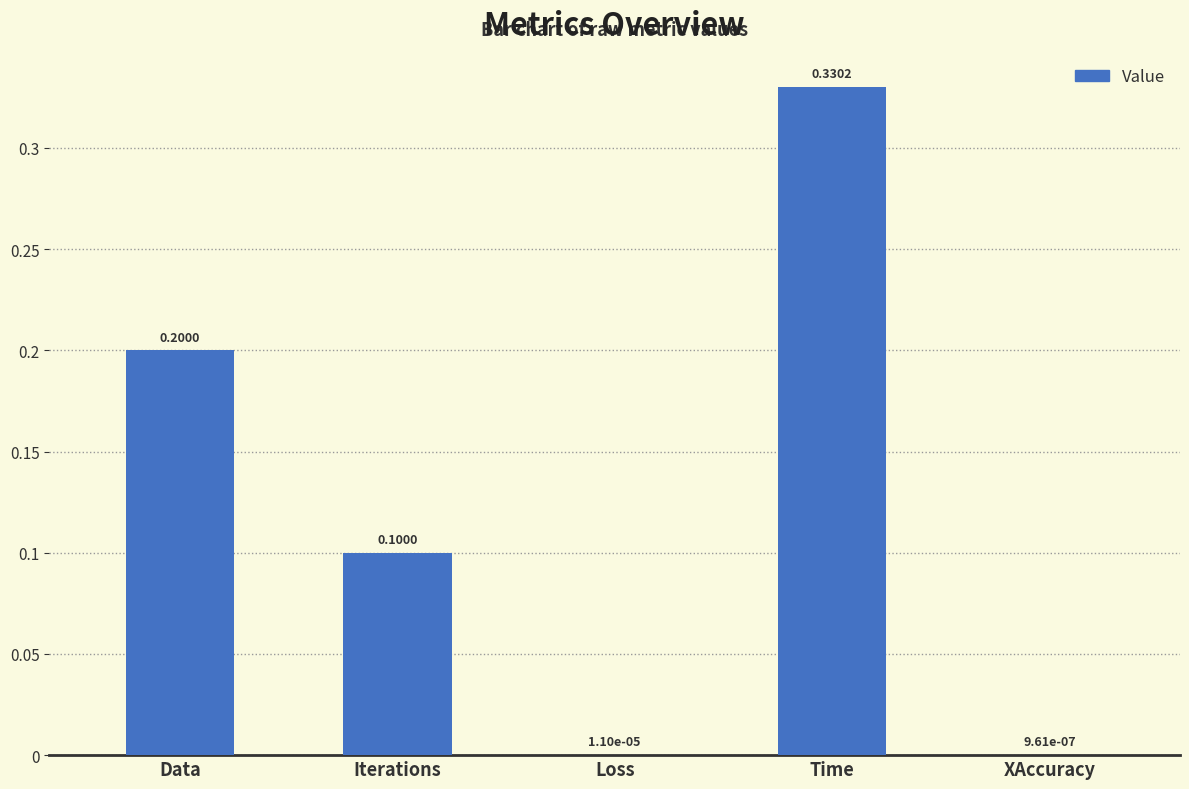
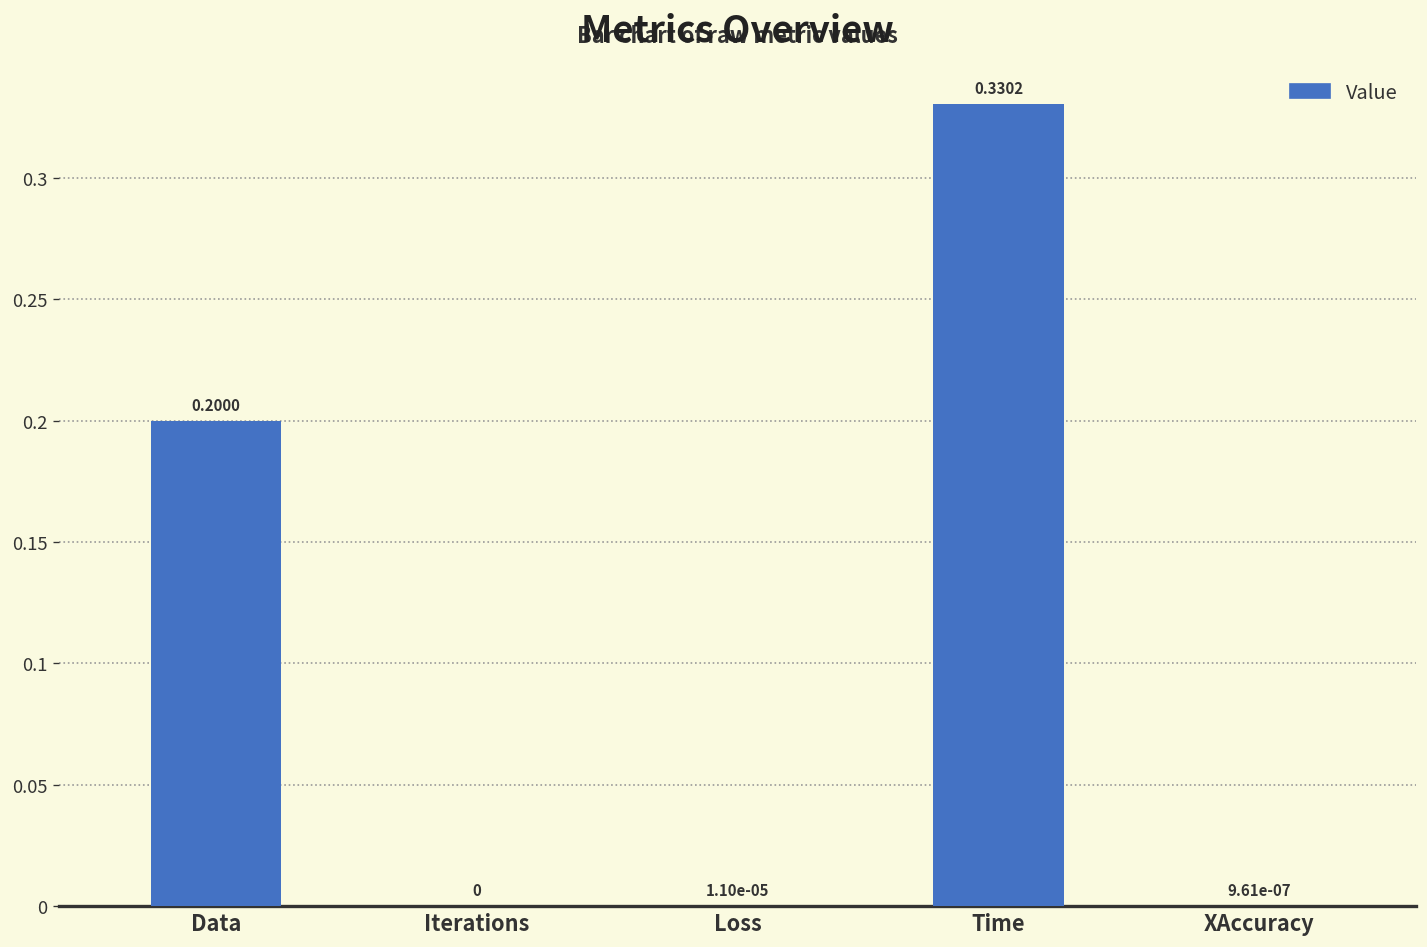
Iterations: 0.1000 -> 0
